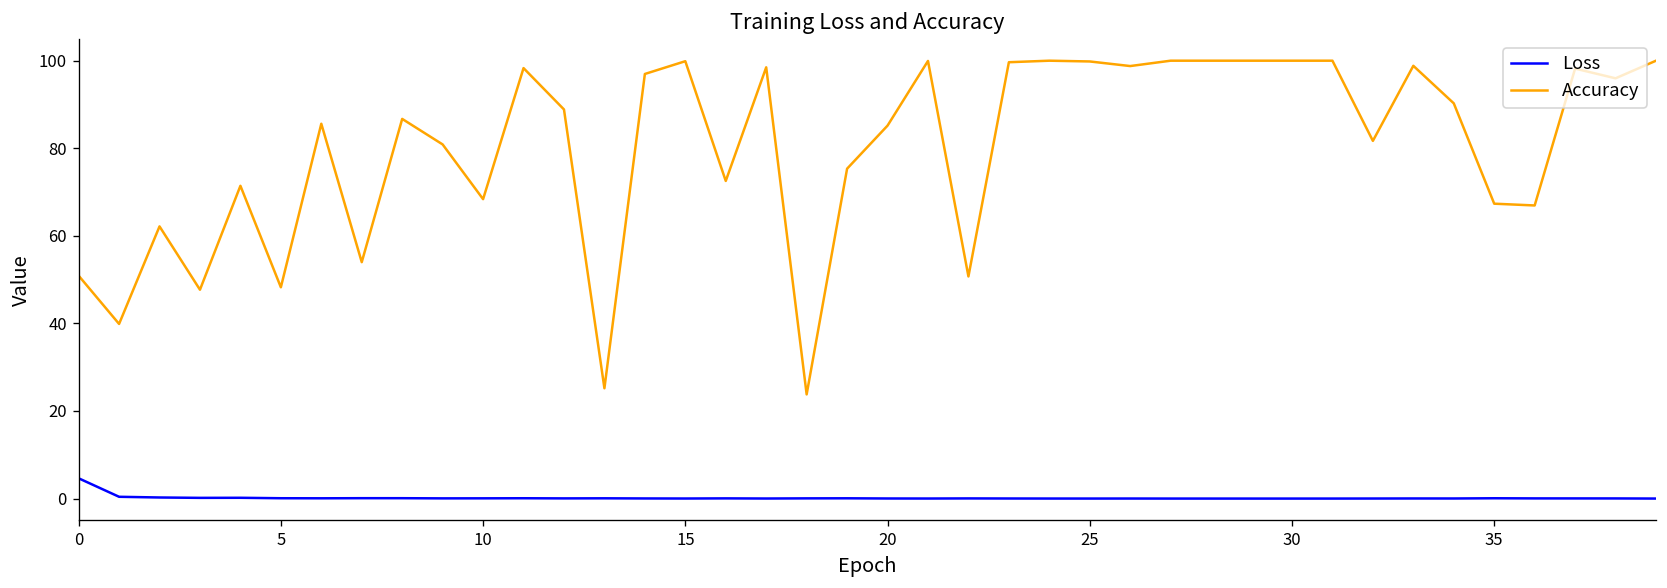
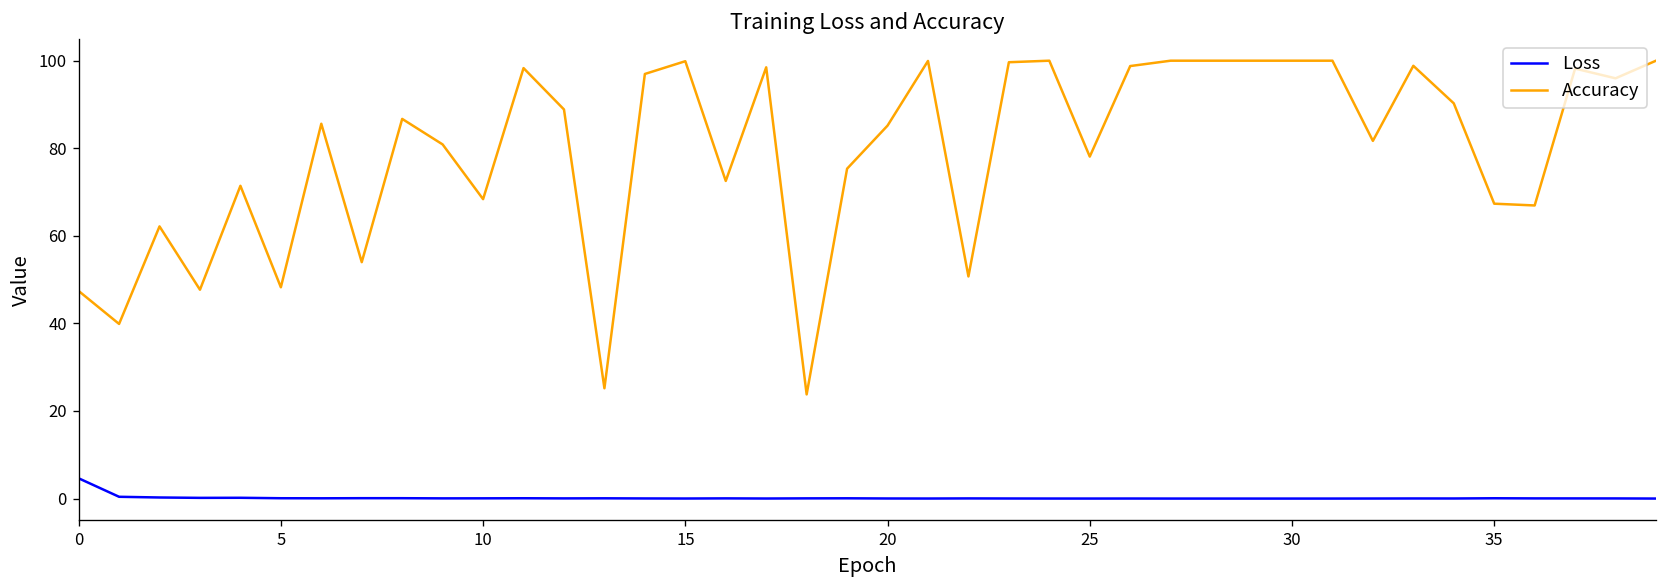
Accuracy, 0: 51 -> 47
Accuracy, 25: 100 -> 78
